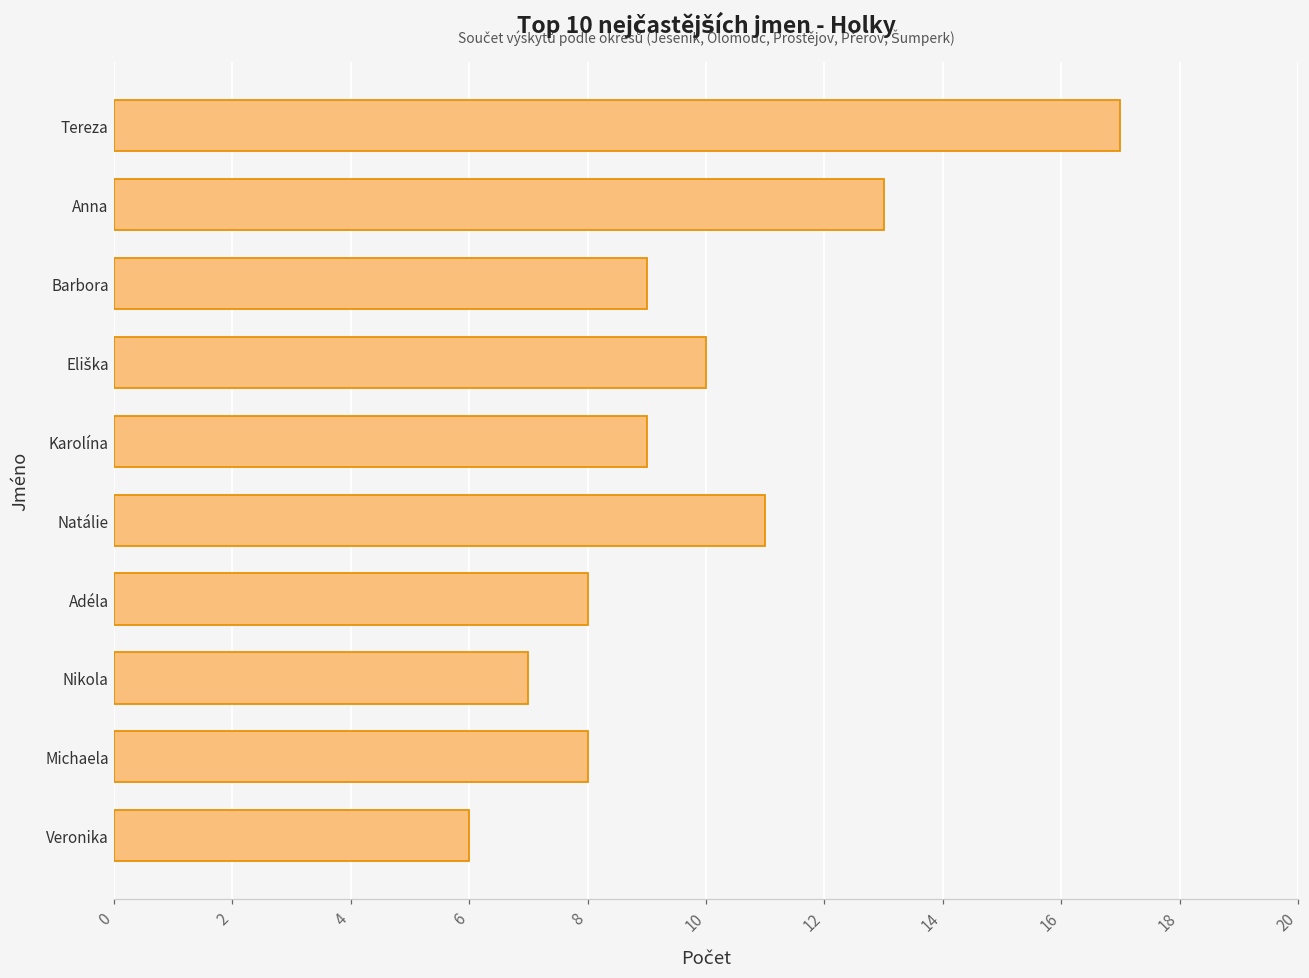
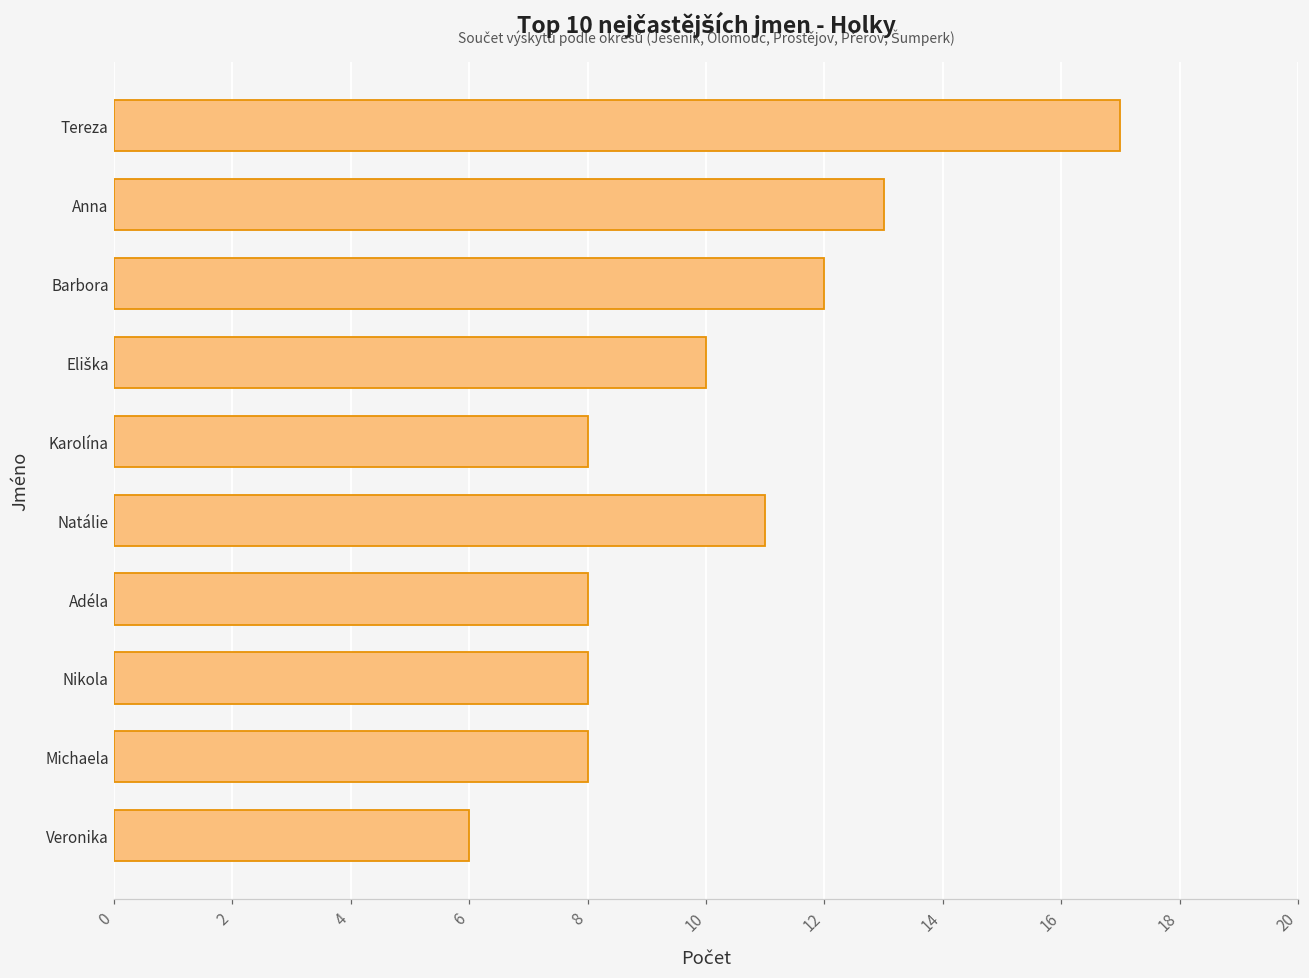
Barbora: 9 -> 12
Karolína: 9 -> 8
Nikola: 7 -> 8
